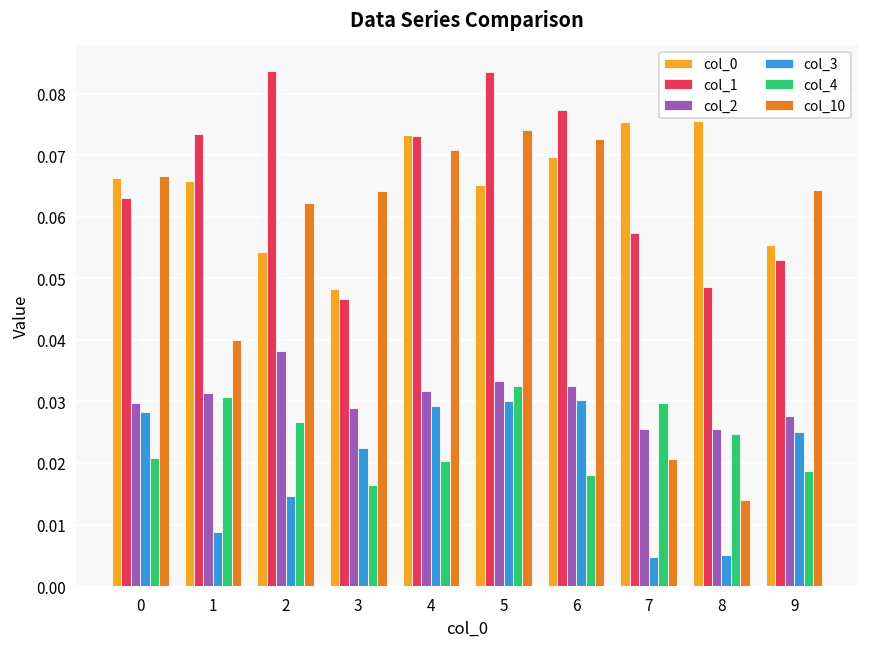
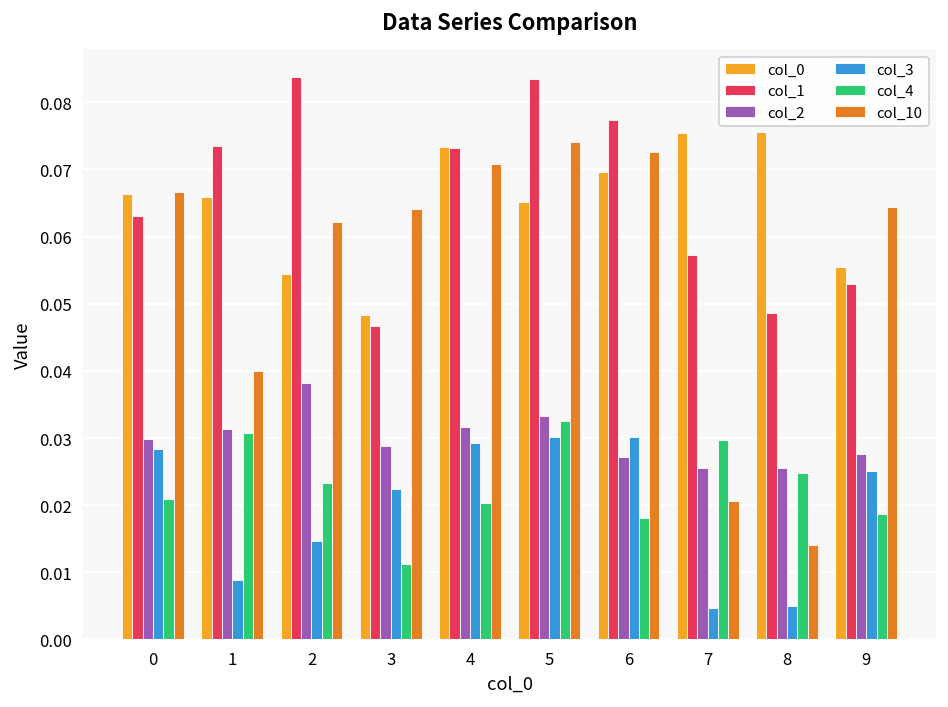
col_4, 2: 0.027 -> 0.023
col_4, 3: 0.016 -> 0.011
col_2, 6: 0.032 -> 0.027
